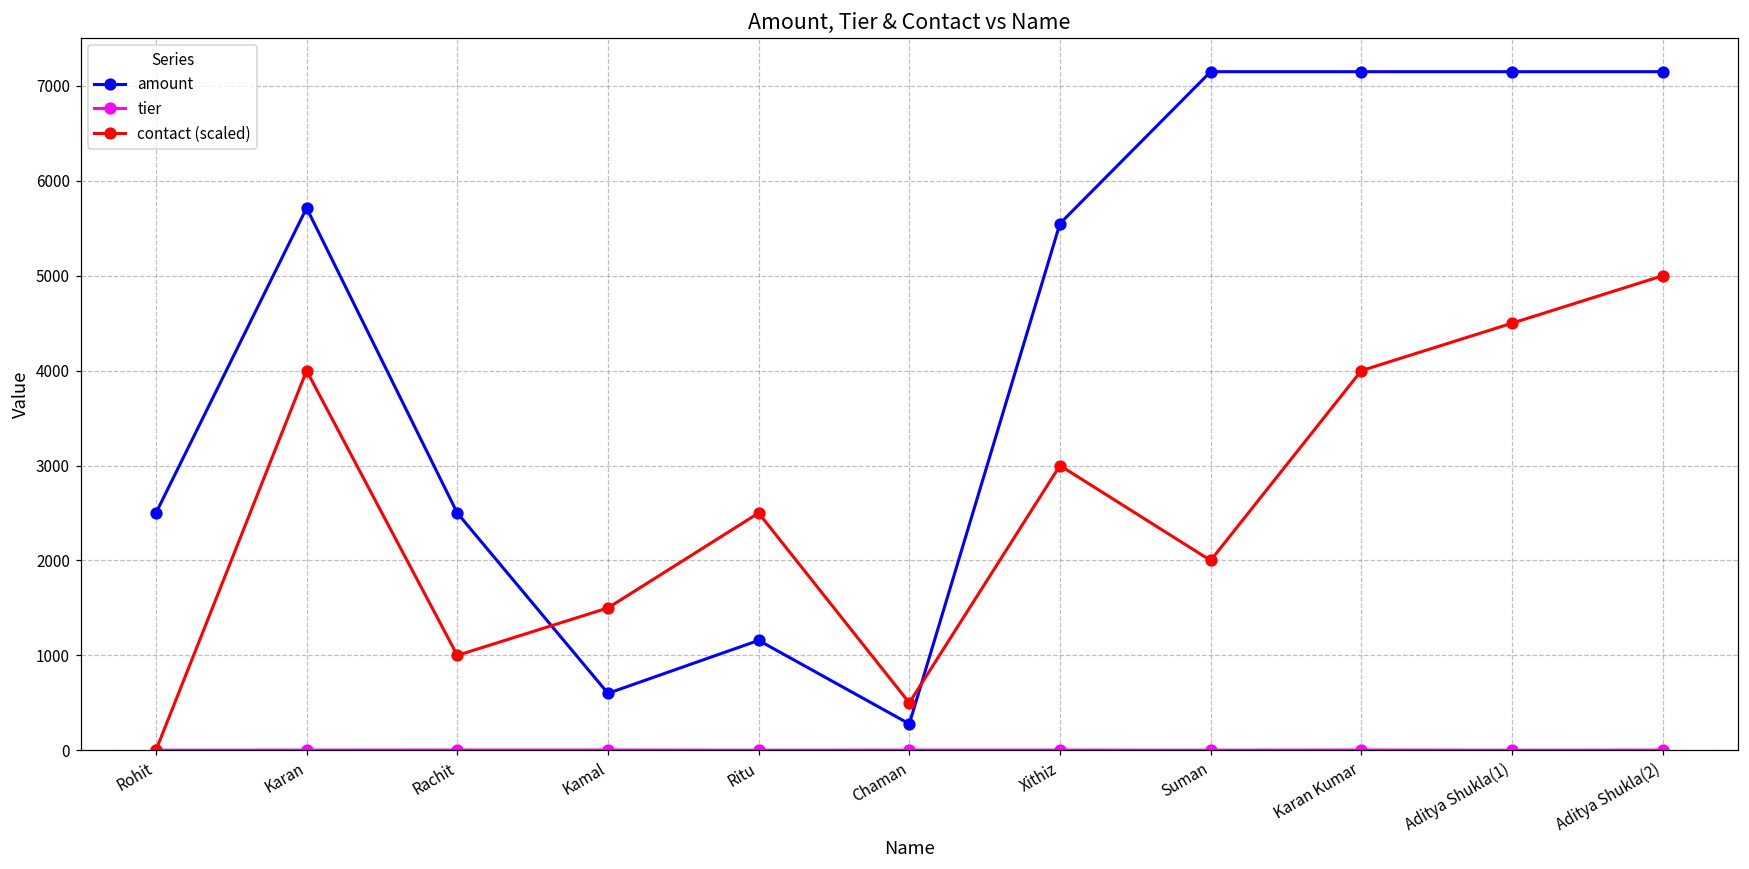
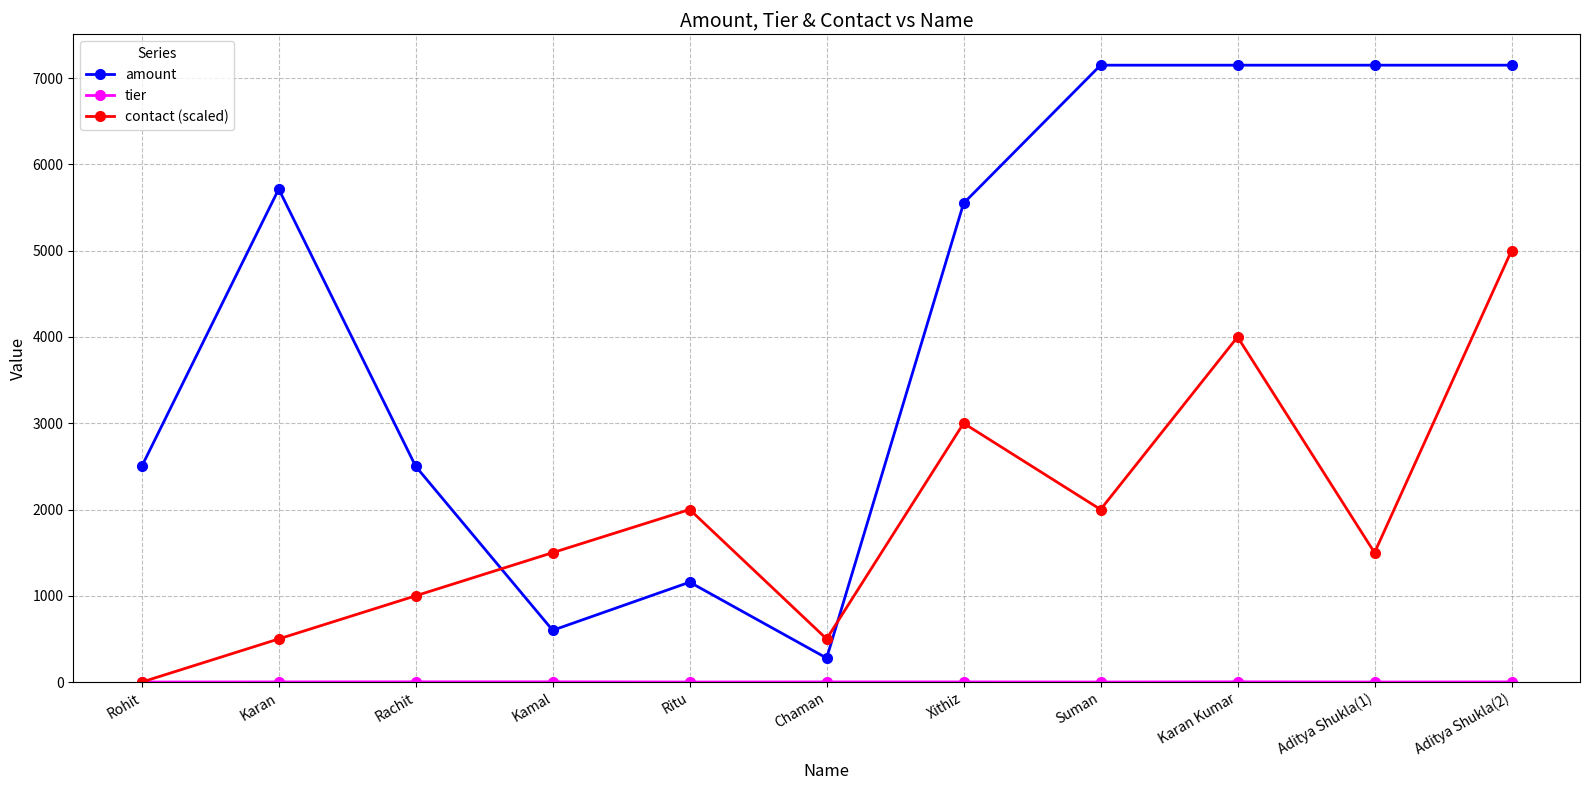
contact (scaled), Karan: 4000 -> 500
contact (scaled), Ritu: 2500 -> 2000
contact (scaled), Aditya Shukla(1): 4500 -> 1500
